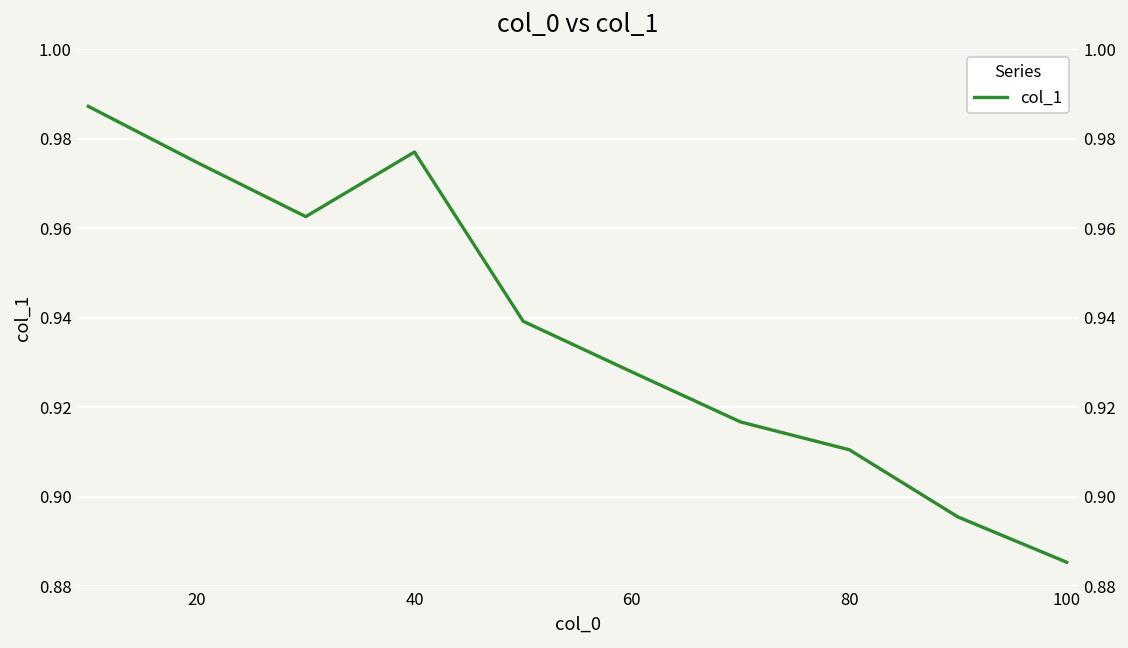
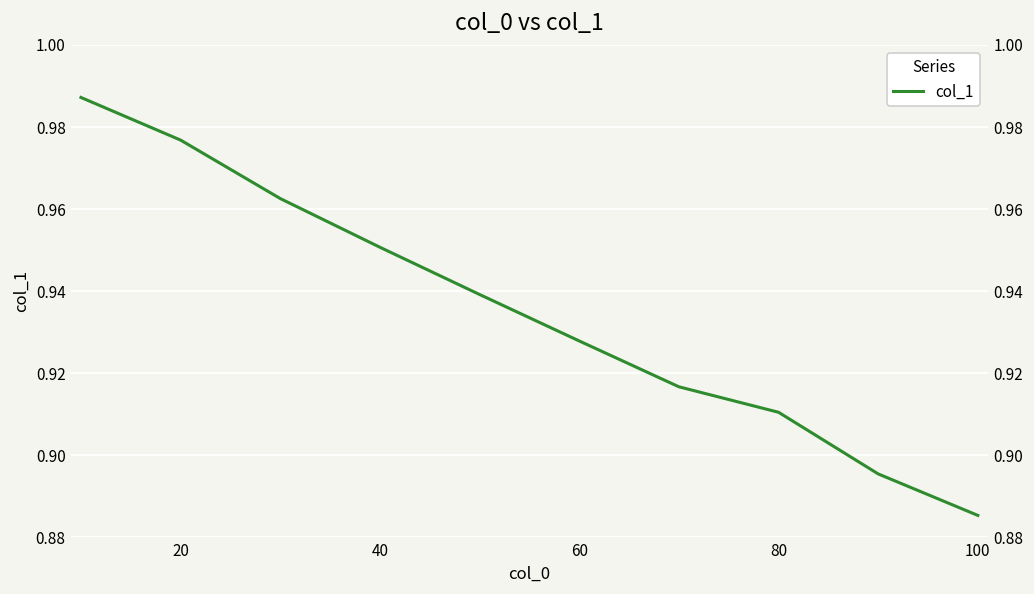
20: 0.975 -> 0.977
40: 0.977 -> 0.951
